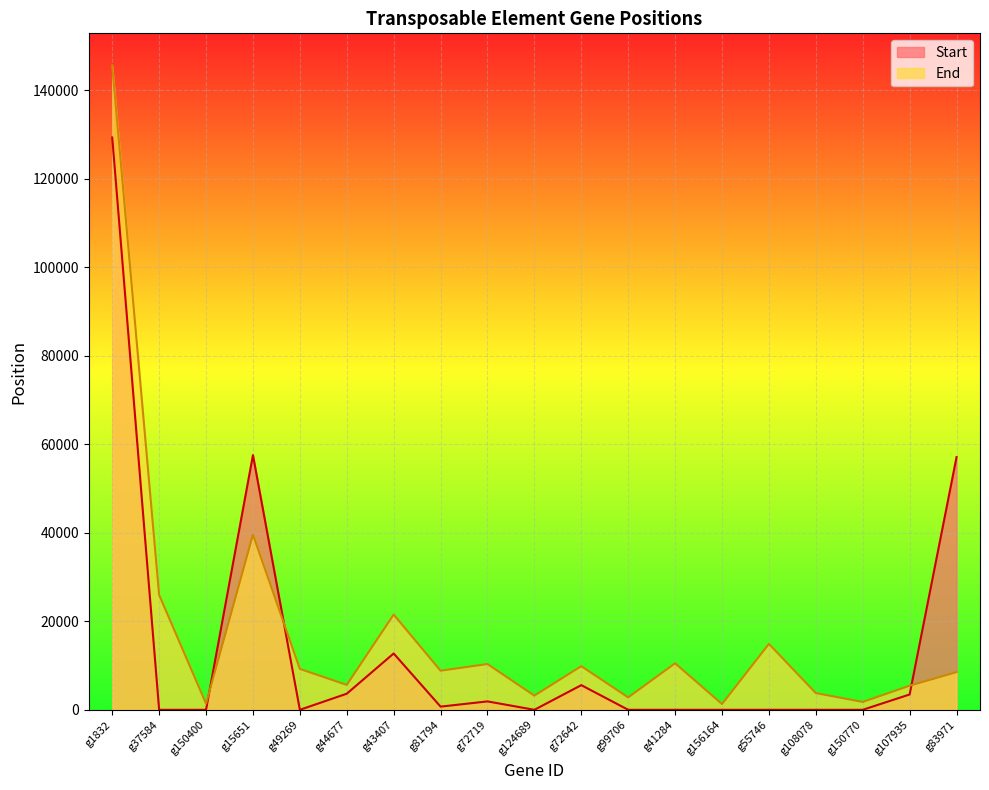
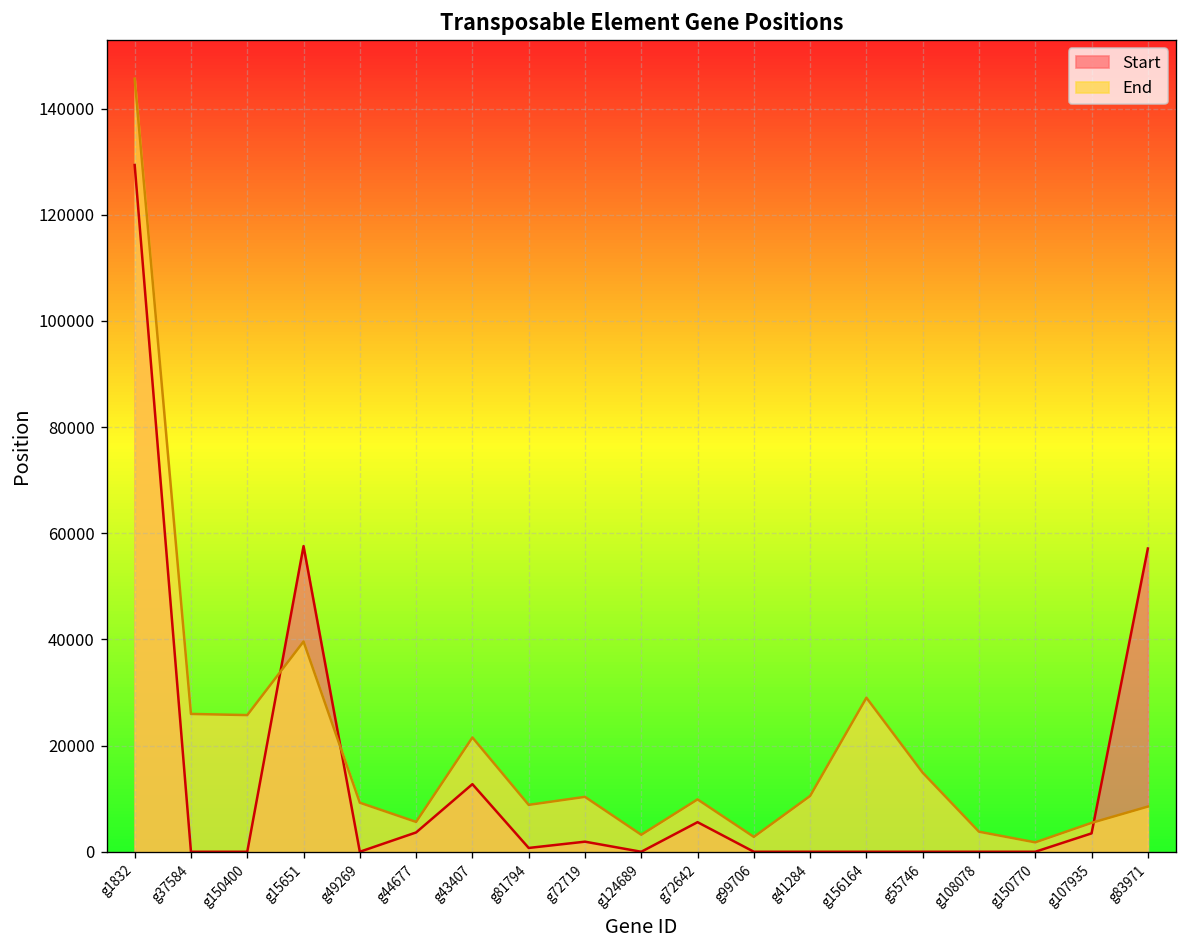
End, g150400: 1000 -> 26000
End, g156164: 1000 -> 29000
